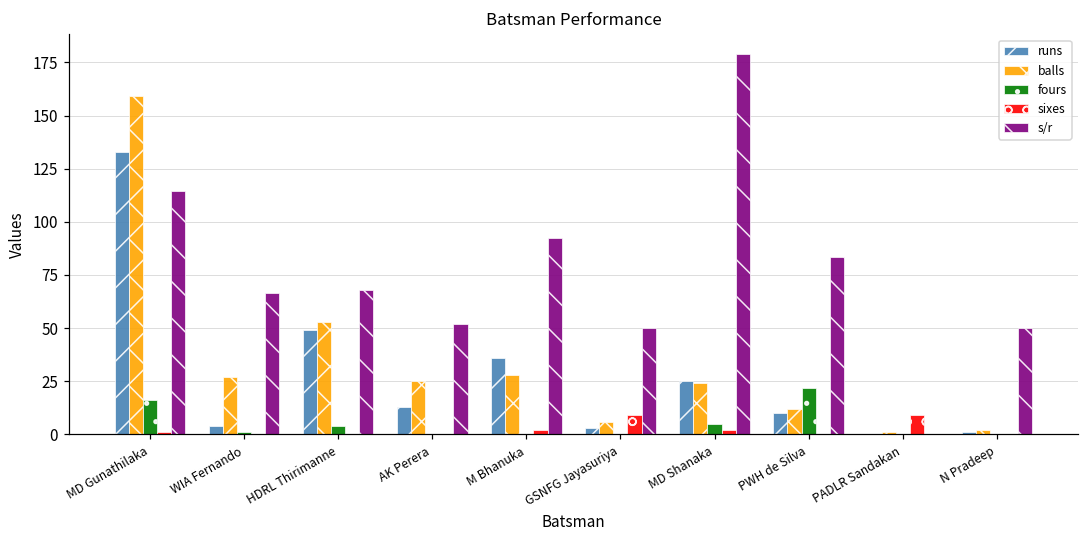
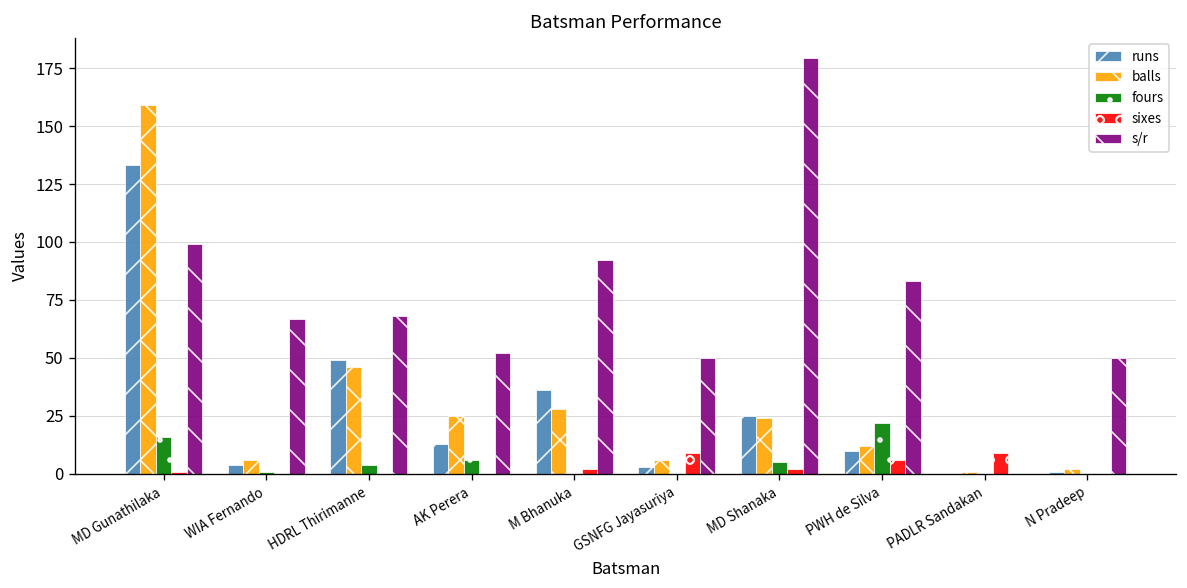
s/r, MD Gunathilaka: 114 -> 99
balls, WIA Fernando: 27 -> 6
balls, HDRL Thirimanne: 53 -> 46
fours, AK Perera: 0 -> 6
sixes, PWH de Silva: 0 -> 6
